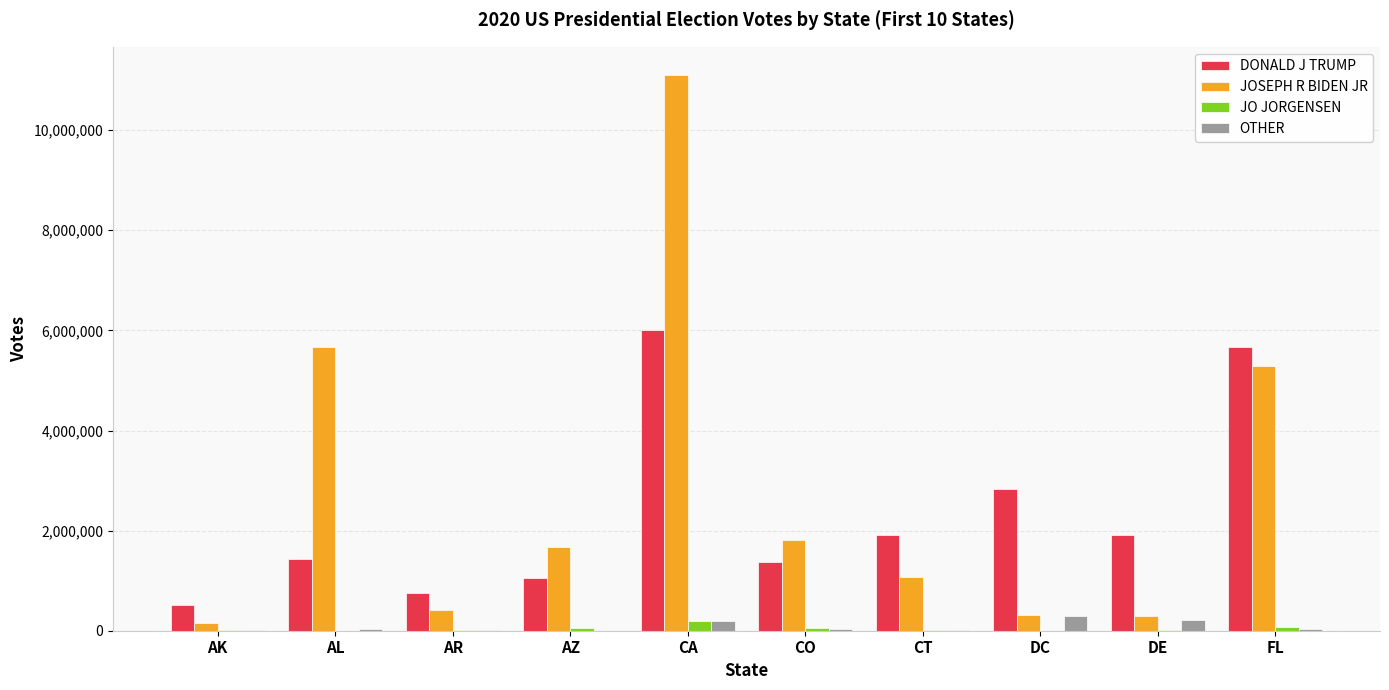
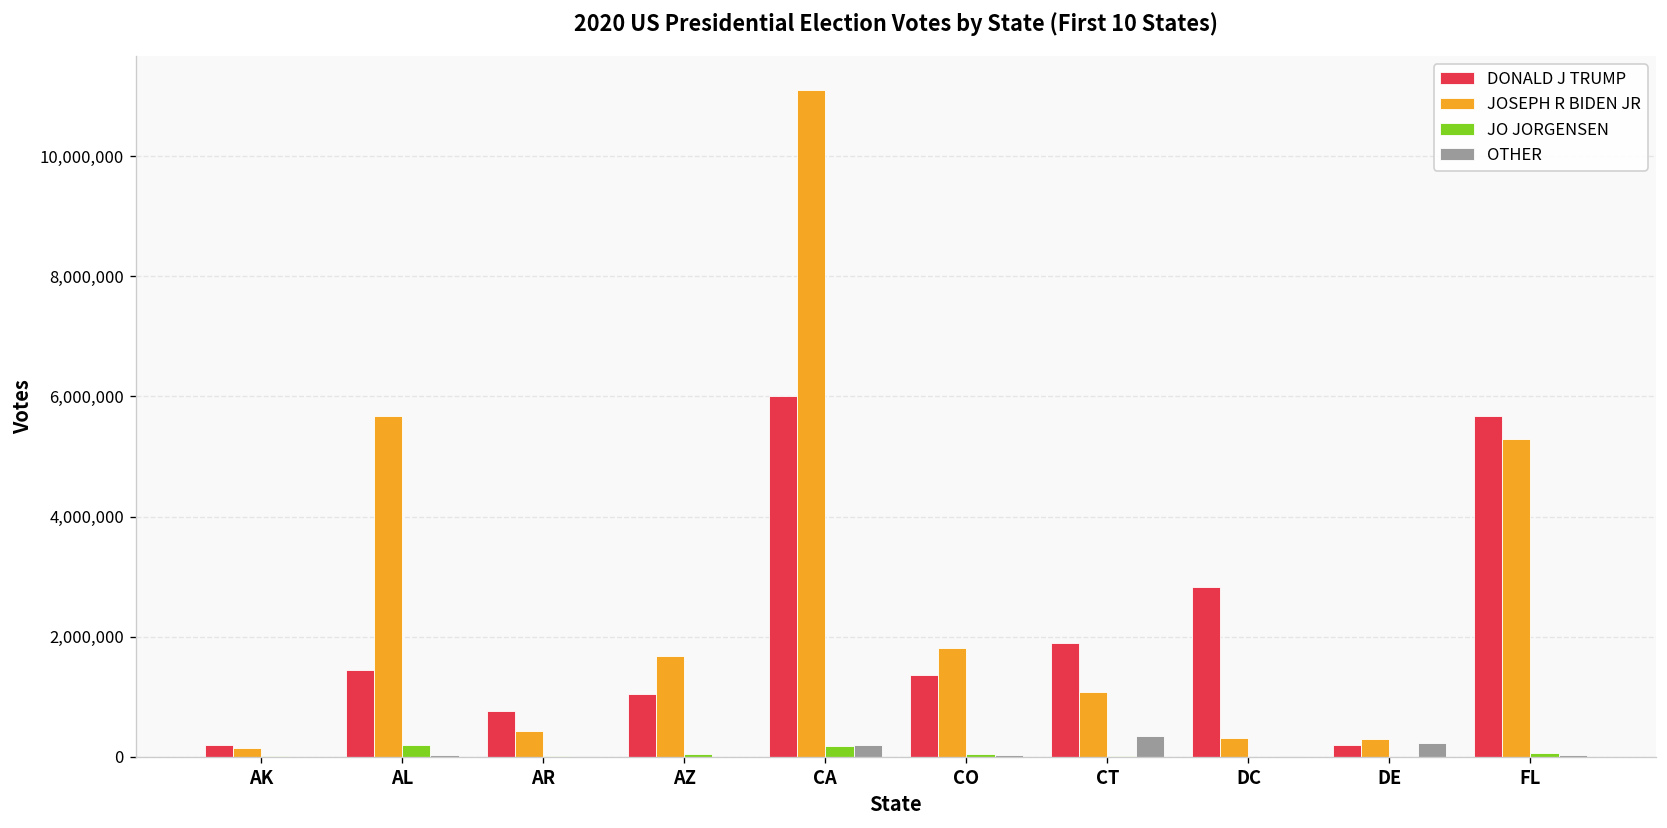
DONALD J TRUMP, AK: 500,000 -> 200,000
JO JORGENSEN, AL: 0 -> 200,000
OTHER, CT: 0 -> 300,000
OTHER, DC: 300,000 -> 0
DONALD J TRUMP, DE: 1,900,000 -> 200,000
